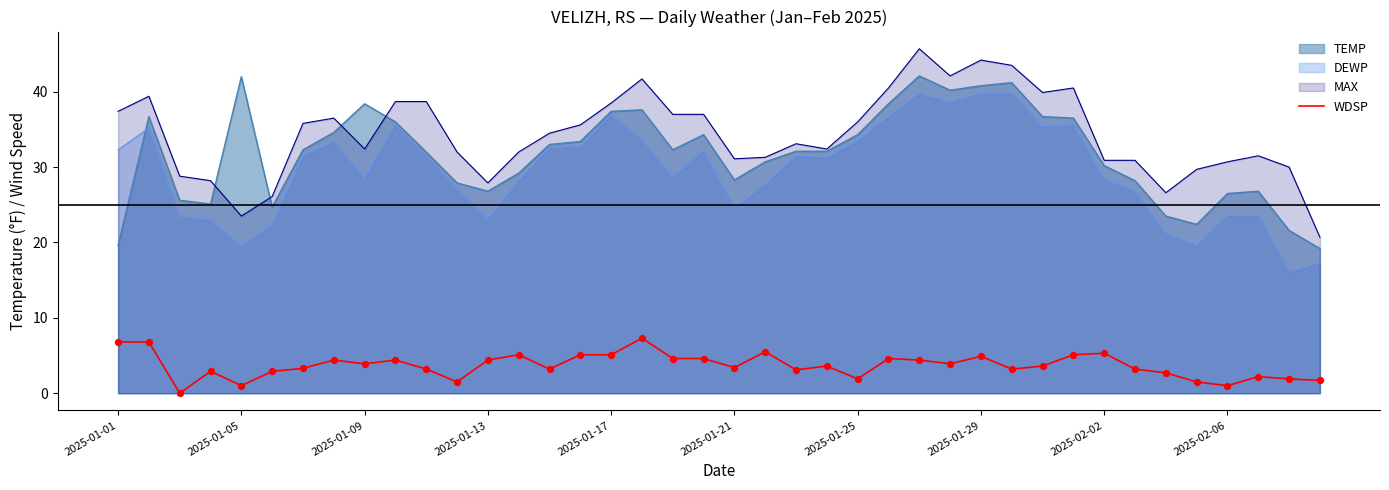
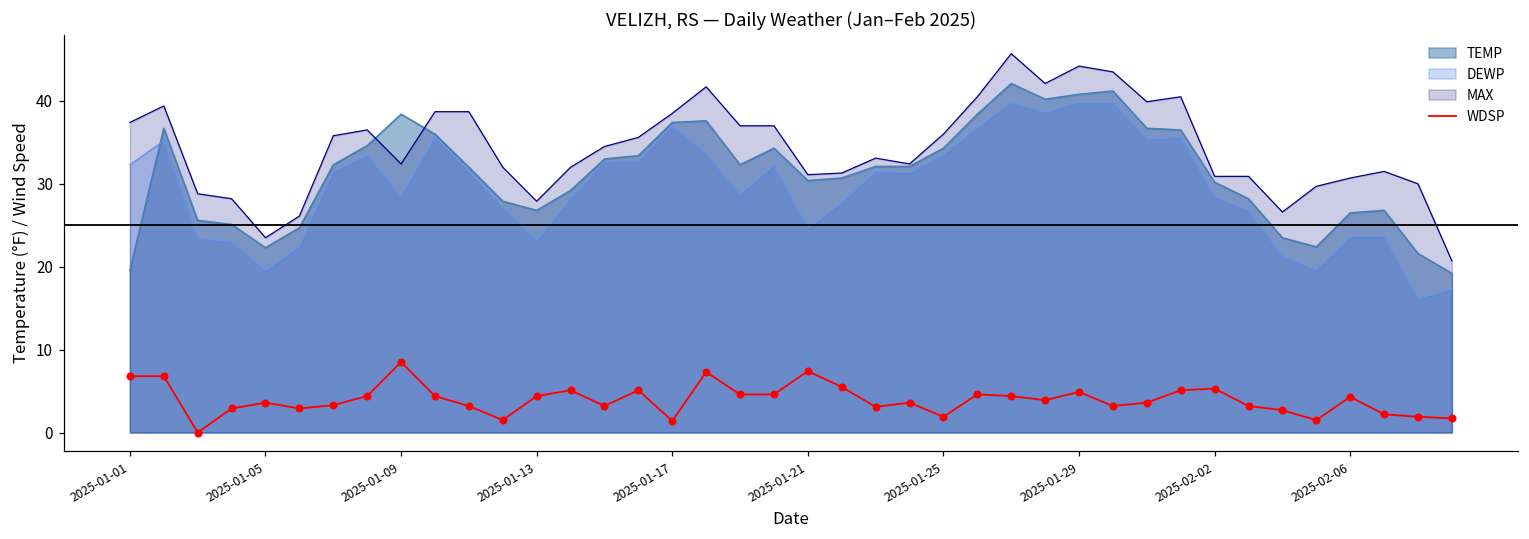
TEMP, 2025-01-05: 42 -> 22
WDSP, 2025-01-05: 1 -> 4
WDSP, 2025-01-09: 4 -> 9
WDSP, 2025-01-17: 5 -> 1
TEMP, 2025-01-21: 28 -> 30
WDSP, 2025-01-21: 3 -> 7
WDSP, 2025-02-06: 1 -> 4
